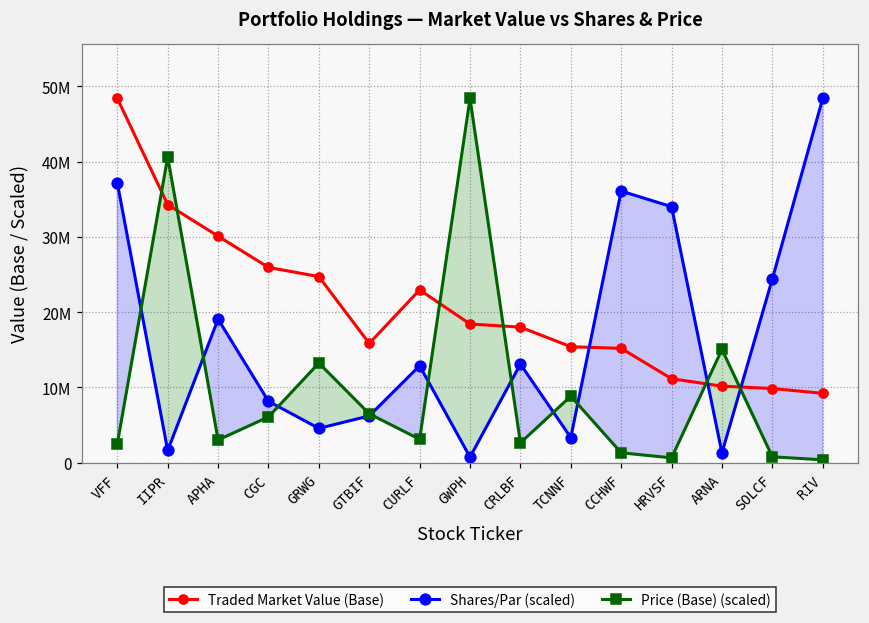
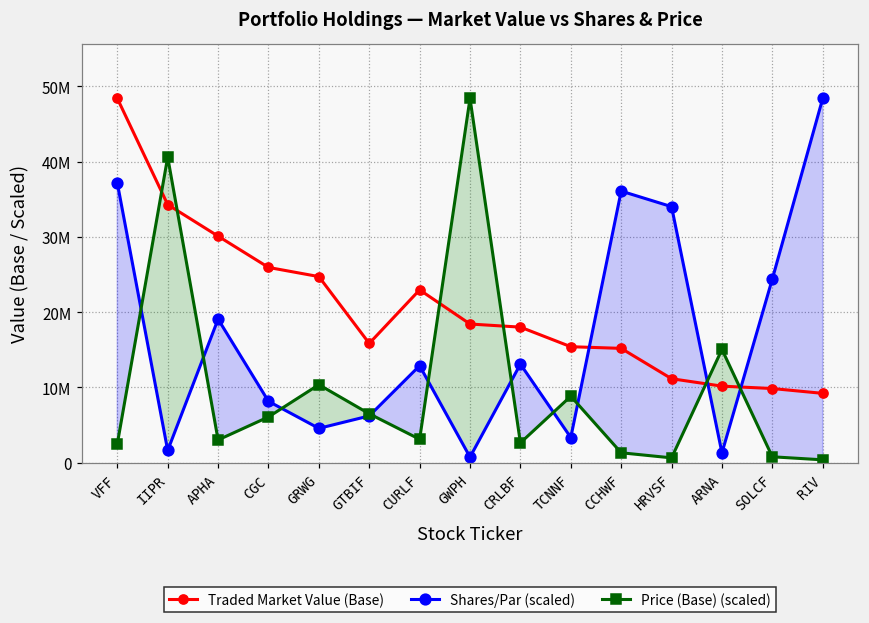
Price (Base) (scaled), GRWG: 13000000 -> 10000000
